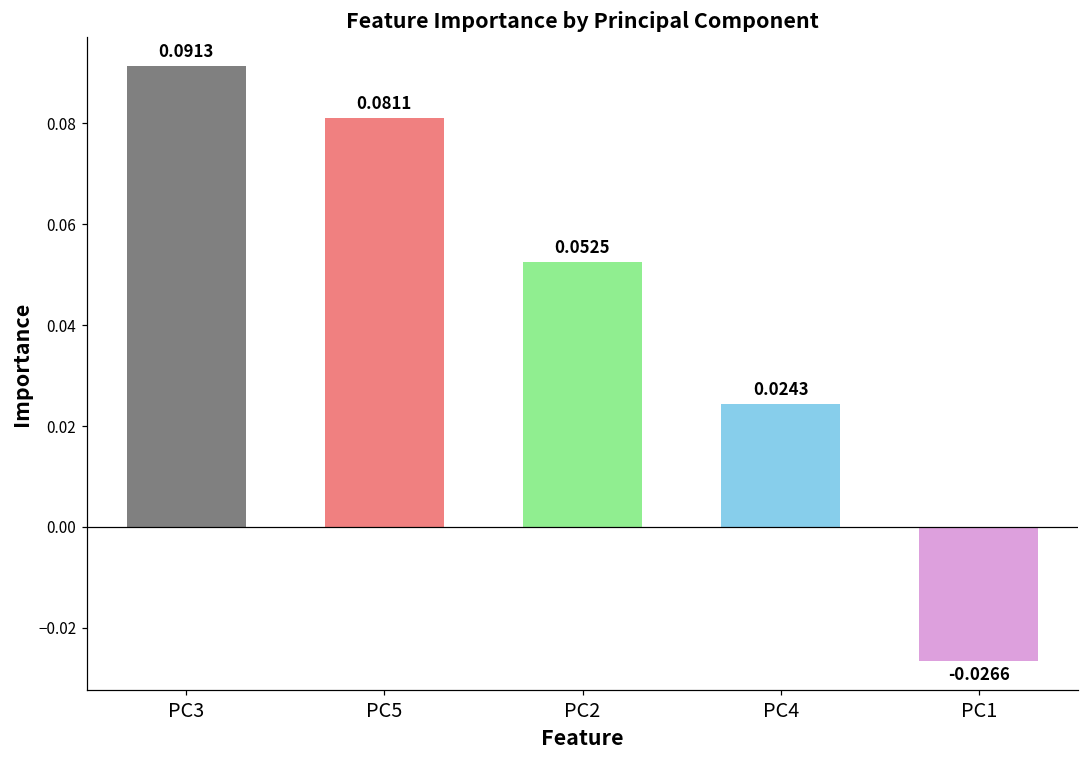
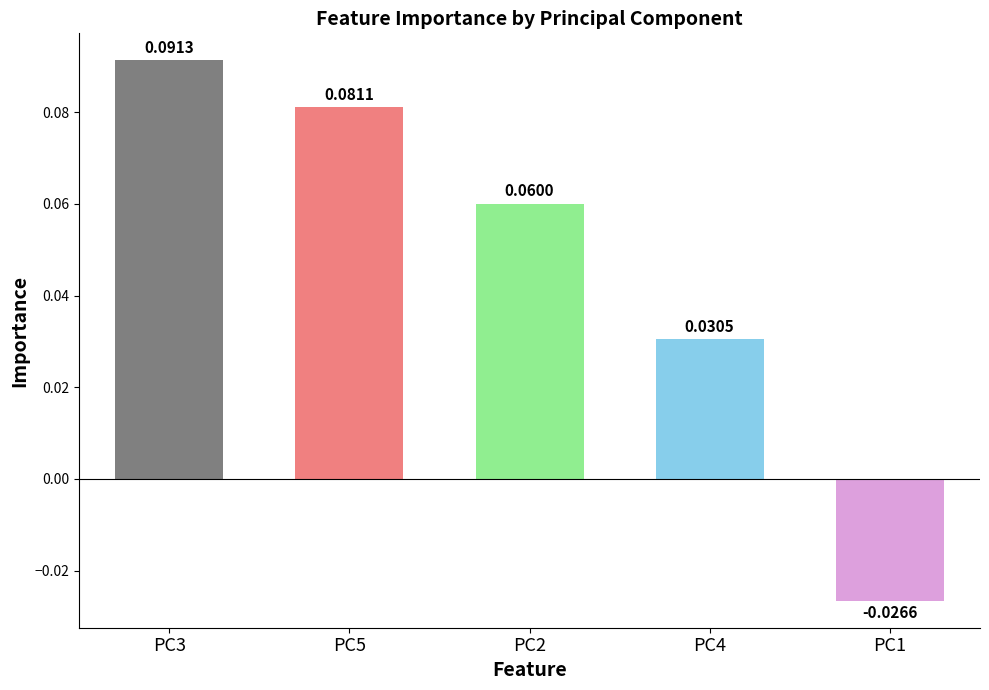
PC2: 0.0525 -> 0.0600
PC4: 0.0243 -> 0.0305
